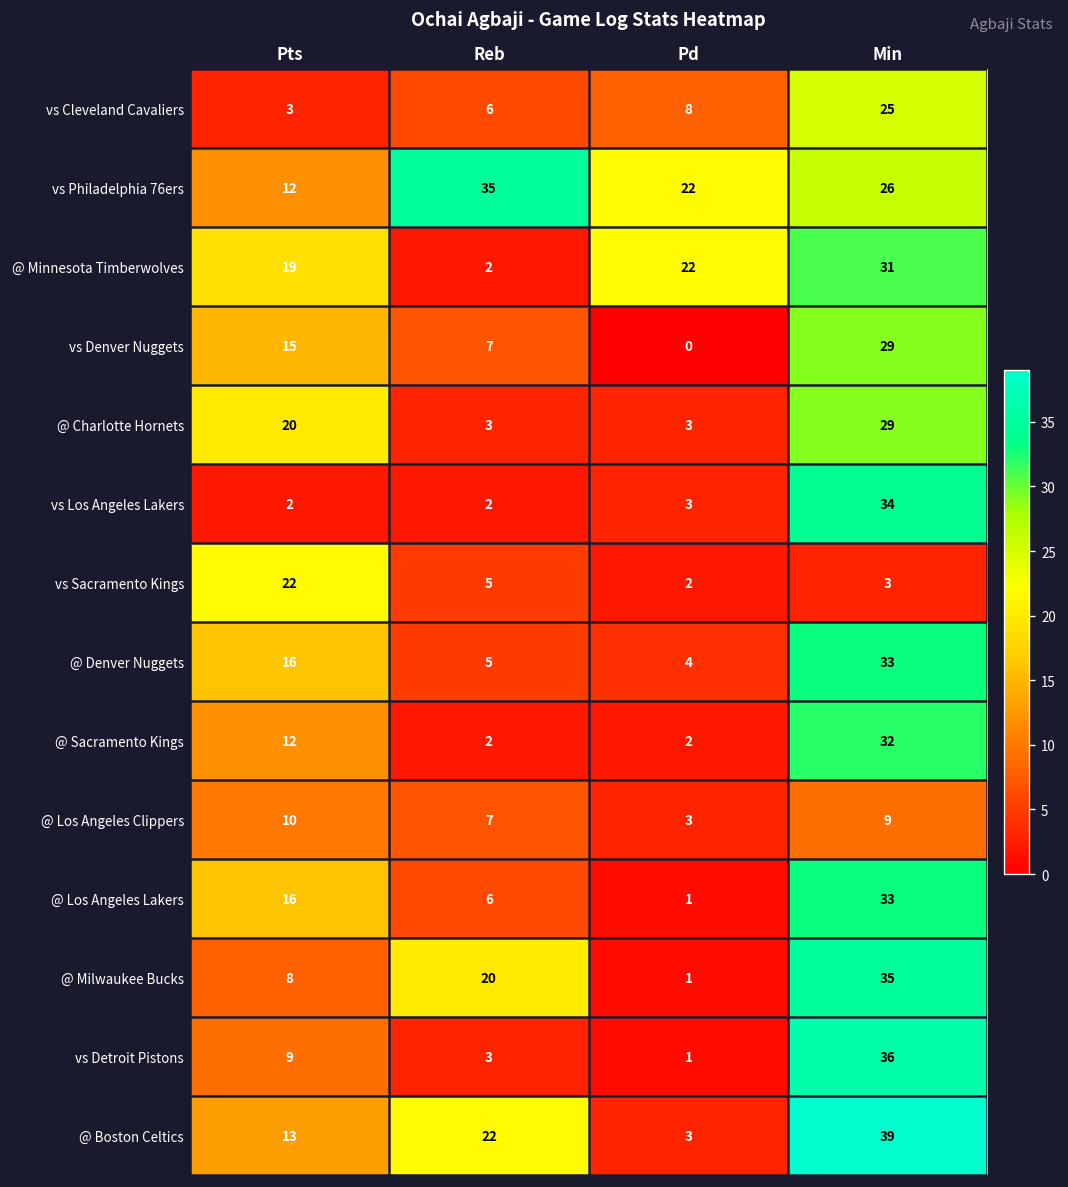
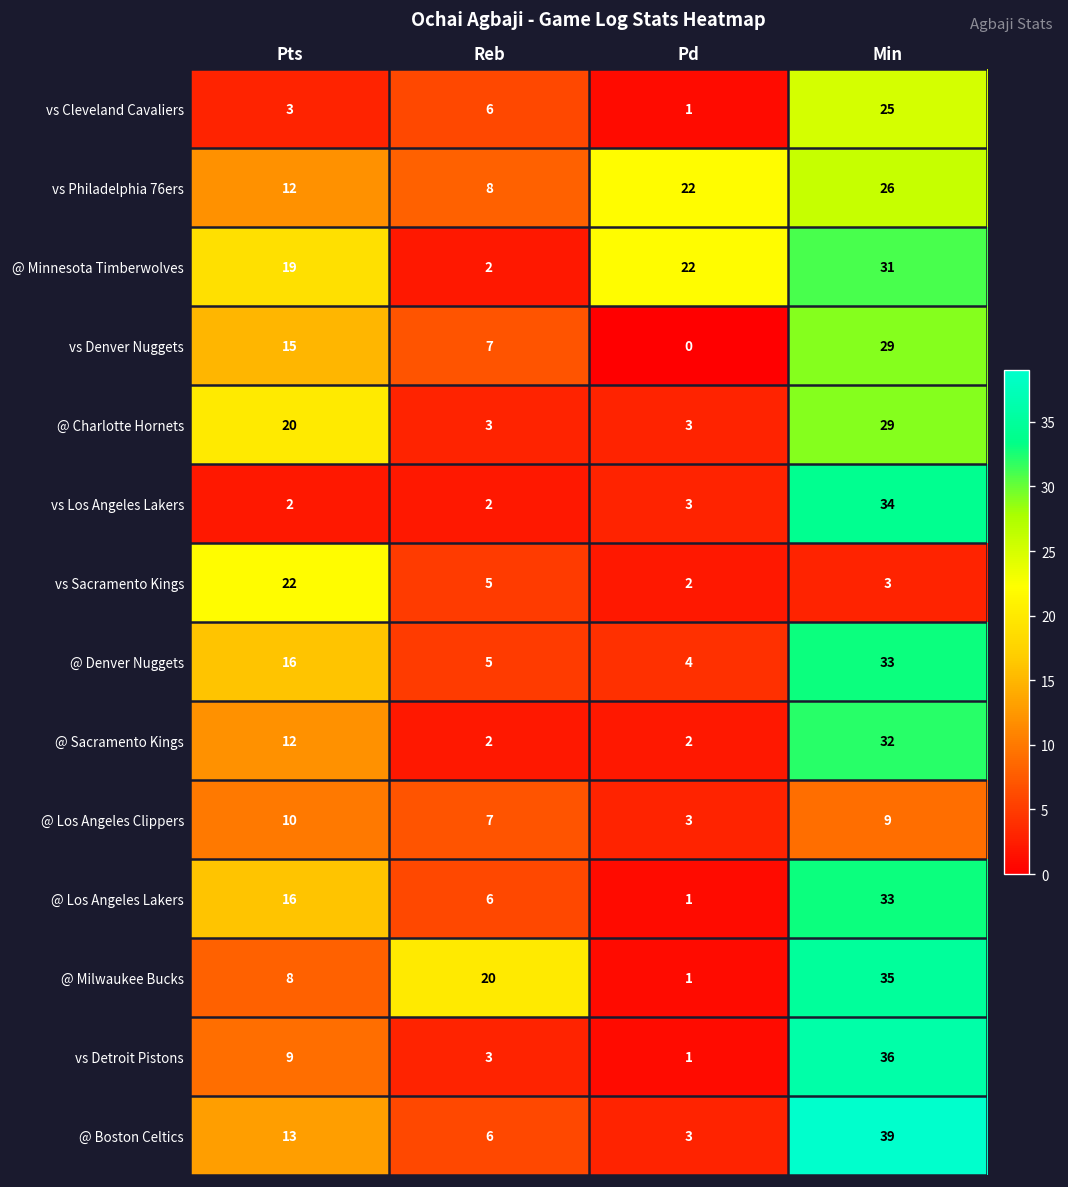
vs Cleveland Cavaliers, Pd: 8 -> 1
vs Philadelphia 76ers, Reb: 35 -> 8
@ Boston Celtics, Reb: 22 -> 6
